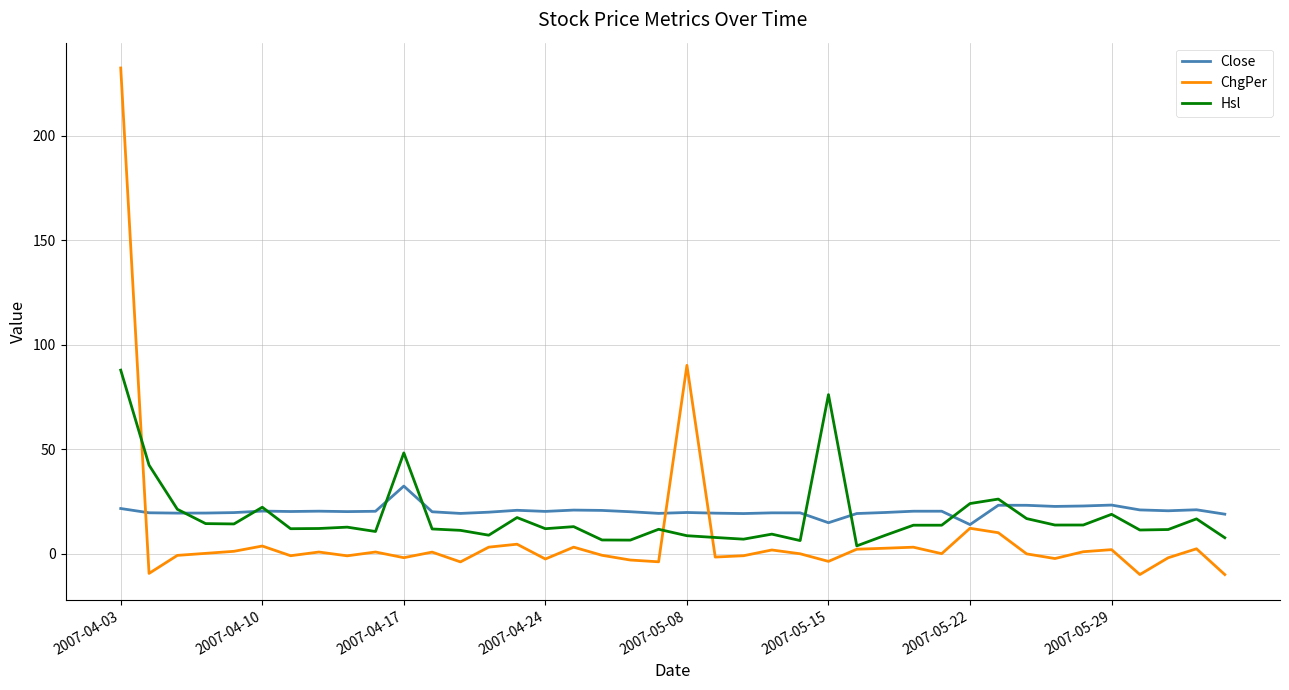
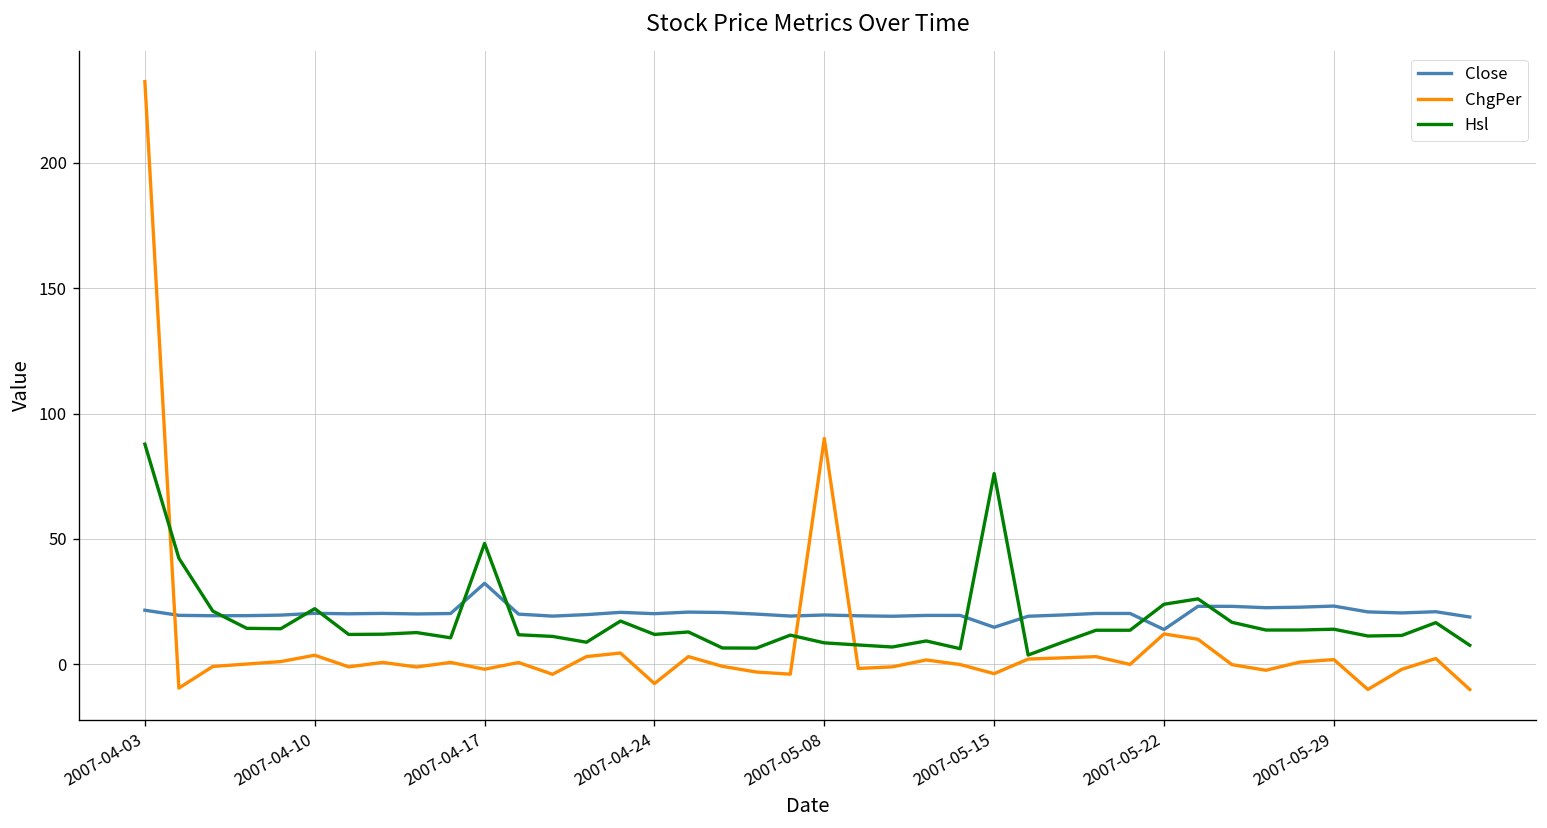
ChgPer, 2007-04-24: -3 -> -8
Hsl, 2007-05-29: 19 -> 14
